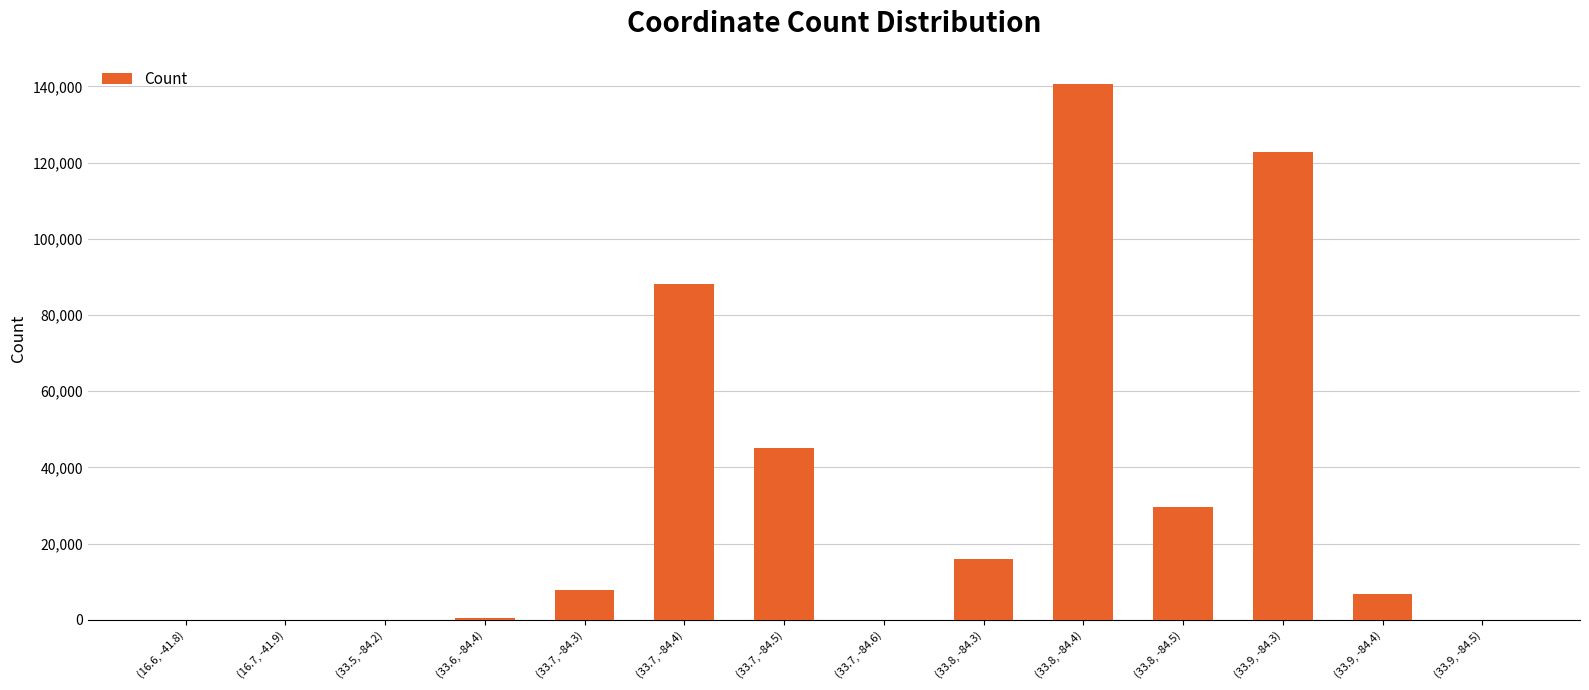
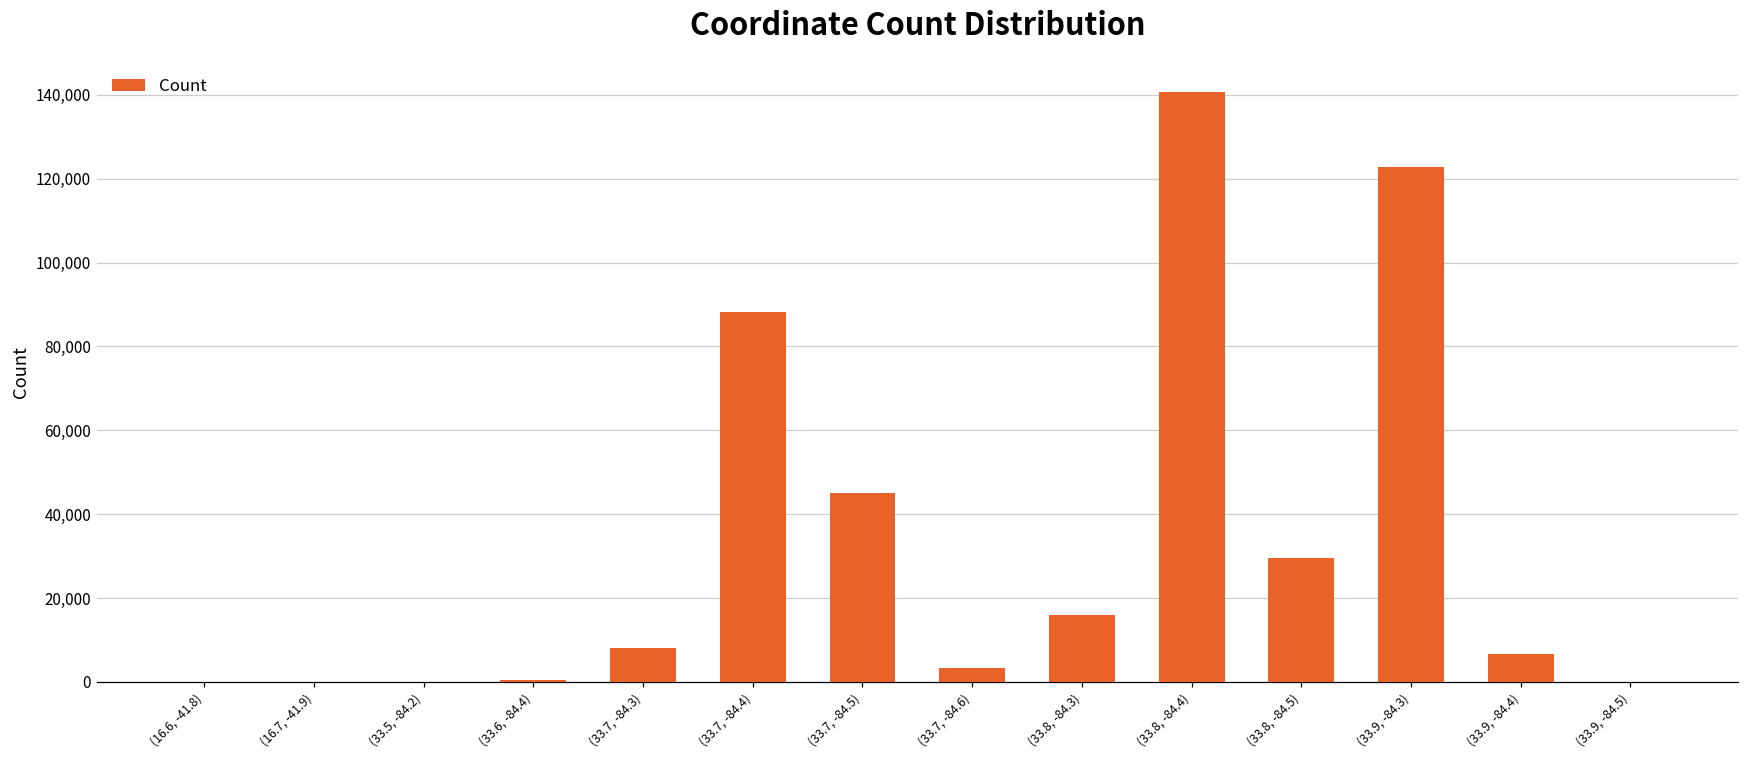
(33.7, -84.6): 0 -> 3,000
